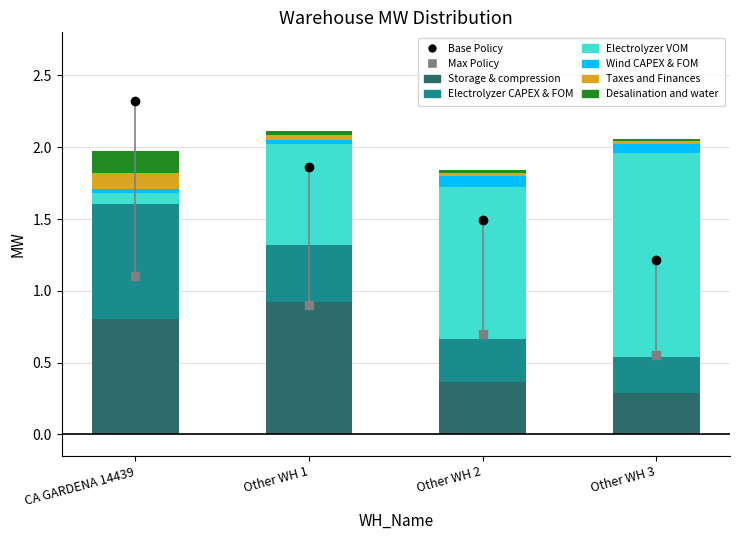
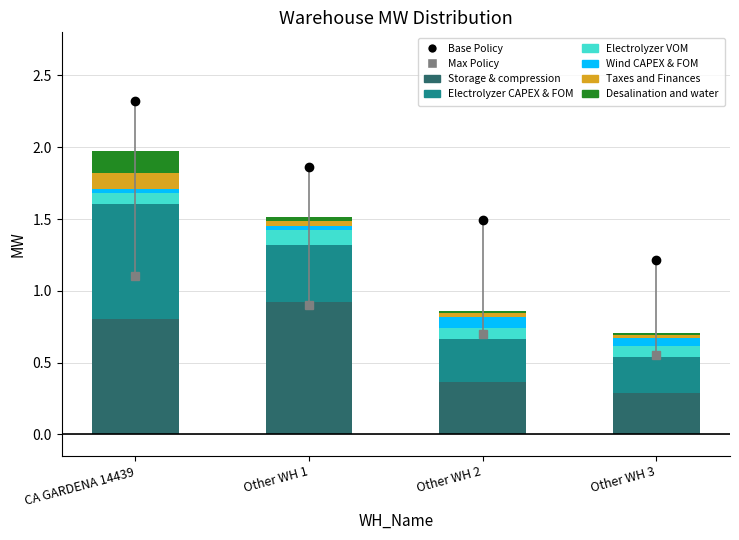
Electrolyzer VOM, Other WH 1: 0.7 -> 0.1
Electrolyzer VOM, Other WH 2: 1.06 -> 0.08
Electrolyzer VOM, Other WH 3: 1.43 -> 0.08
